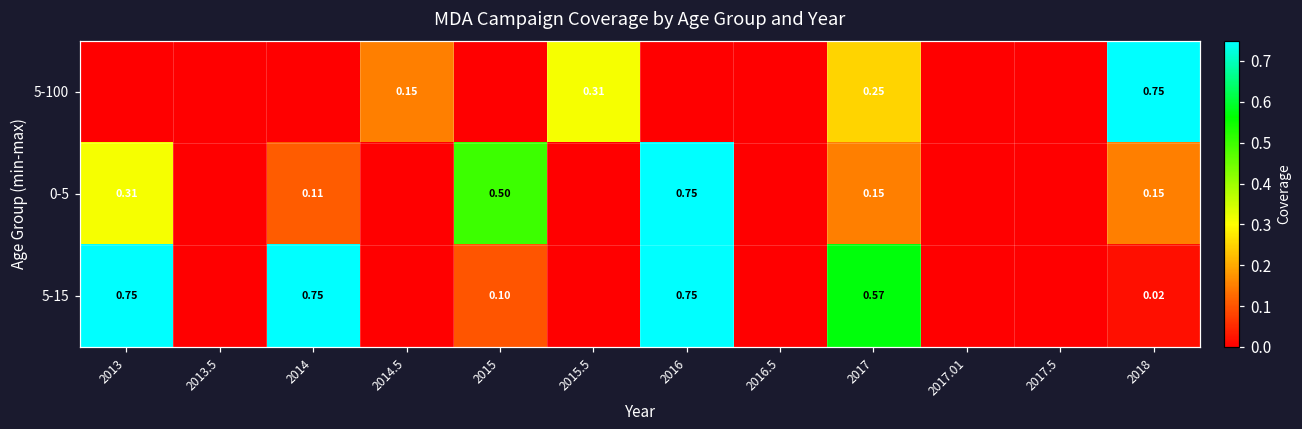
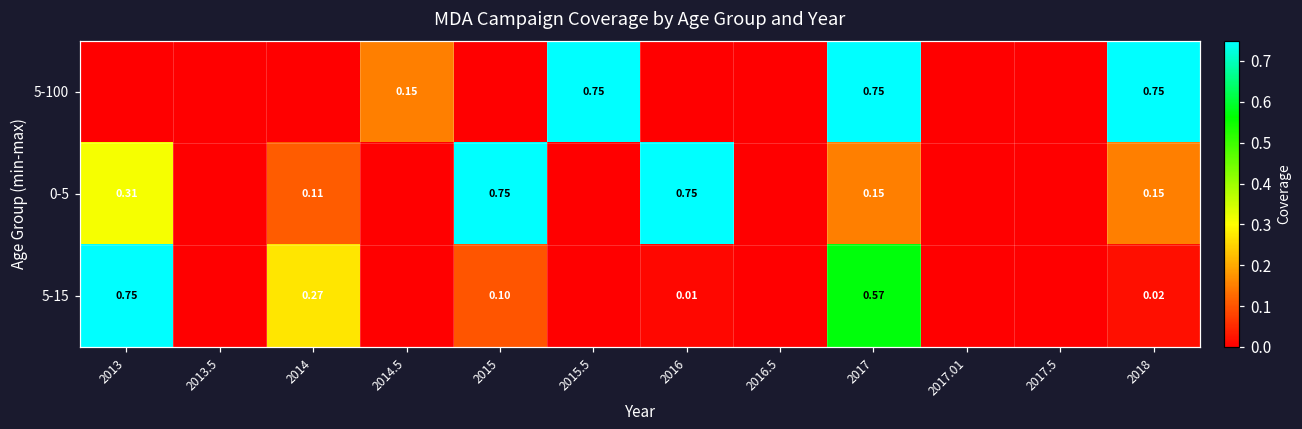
5-100, 2015.5: 0.31 -> 0.75
5-100, 2017: 0.25 -> 0.75
0-5, 2015: 0.50 -> 0.75
5-15, 2014: 0.75 -> 0.27
5-15, 2016: 0.75 -> 0.01
